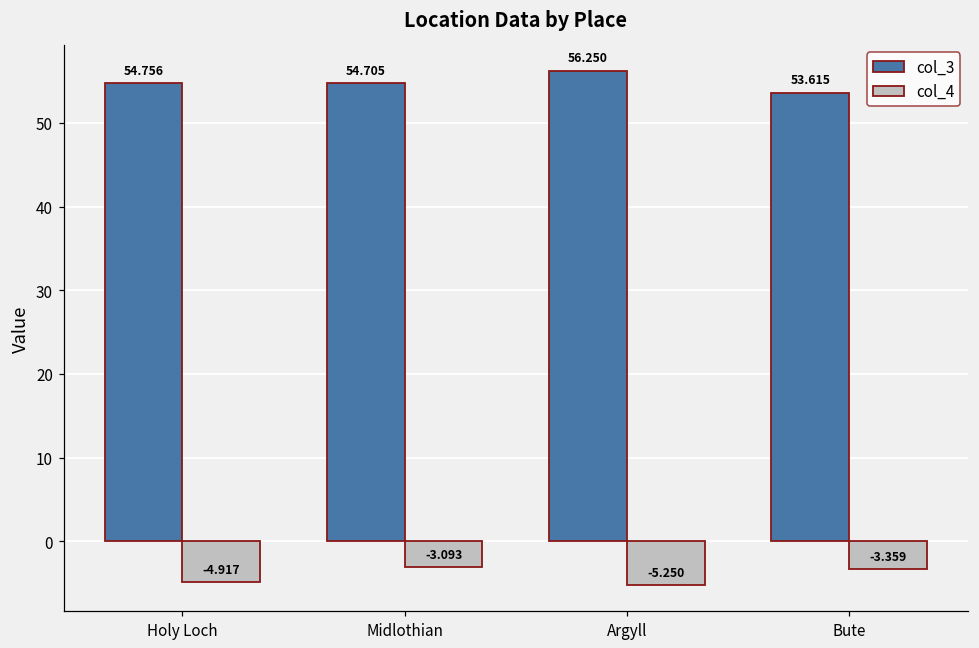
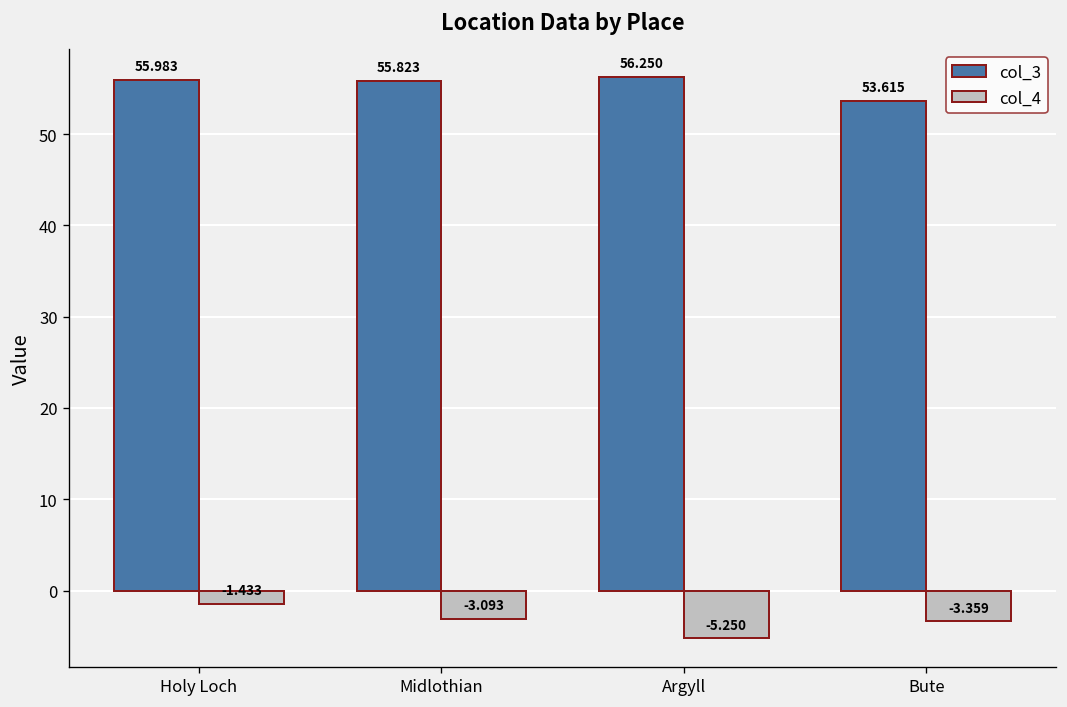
col_3, Holy Loch: 54.756 -> 55.983
col_4, Holy Loch: -4.917 -> -1.433
col_3, Midlothian: 54.705 -> 55.823
